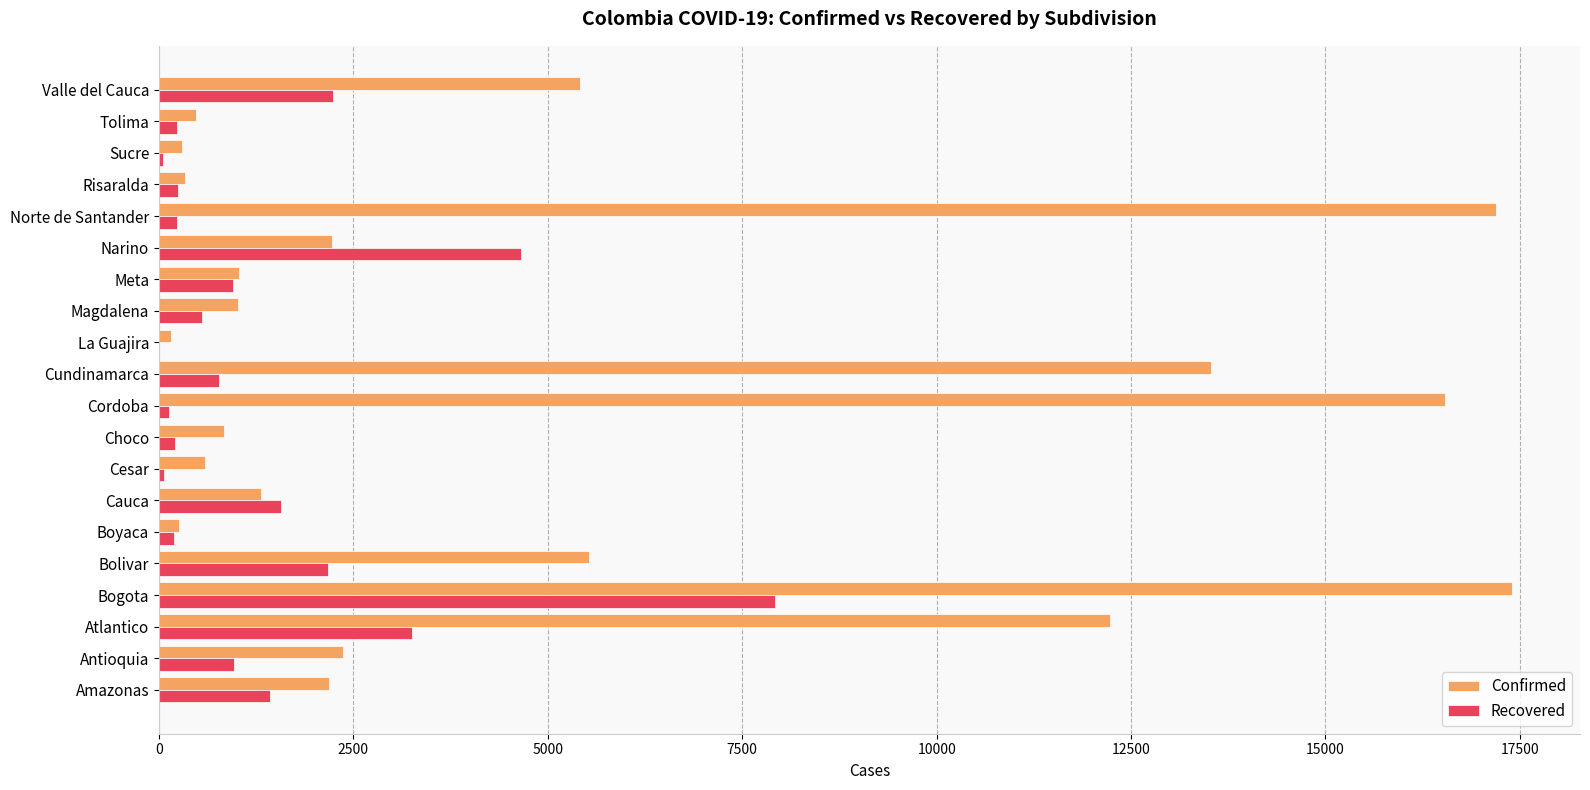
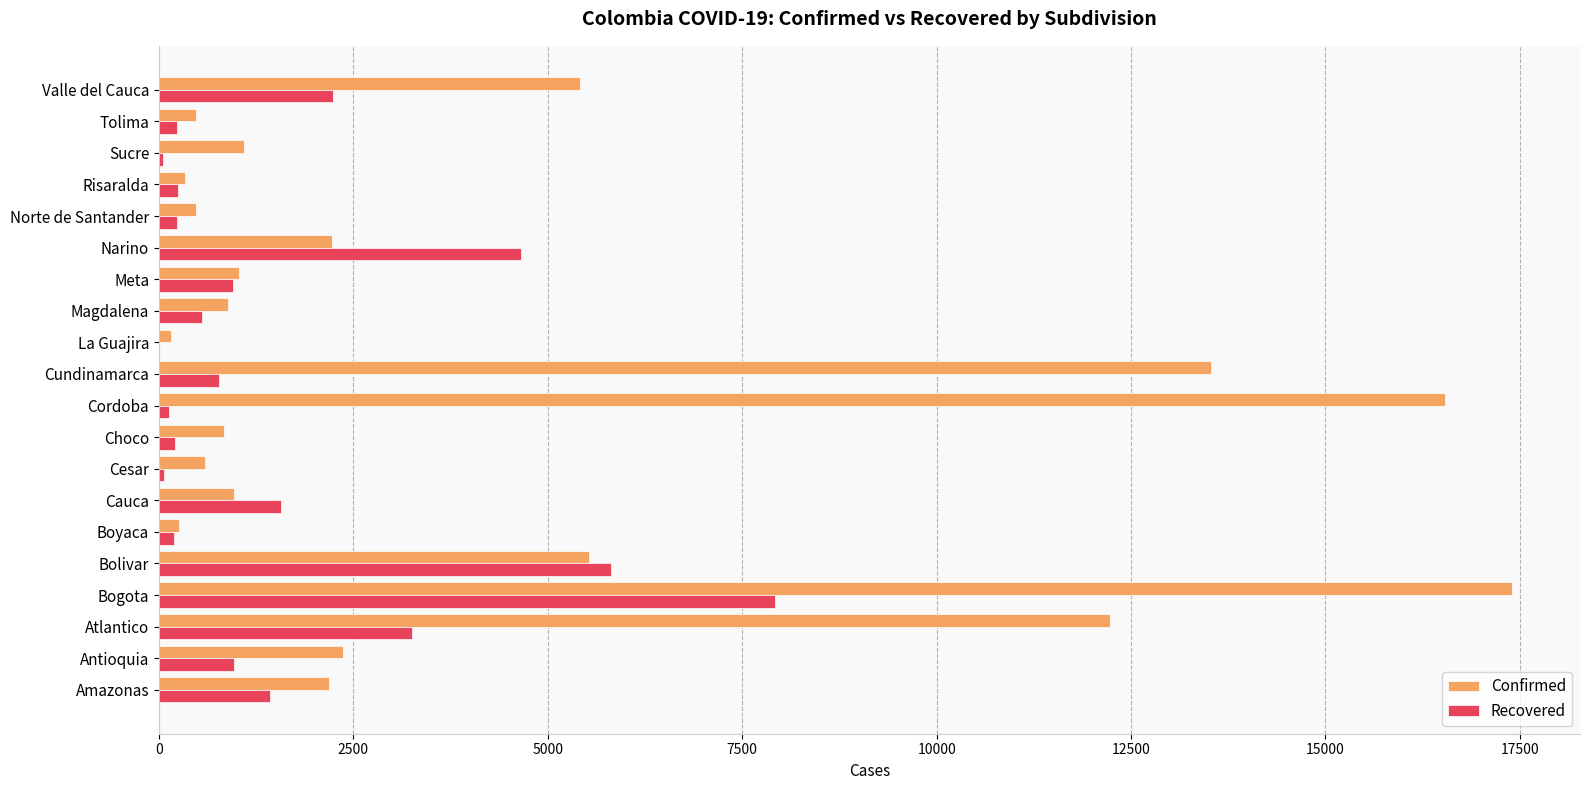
Confirmed, Sucre: 300 -> 1100
Confirmed, Norte de Santander: 17200 -> 500
Confirmed, Magdalena: 1000 -> 900
Confirmed, Cauca: 1300 -> 1000
Recovered, Bolivar: 2200 -> 5800
